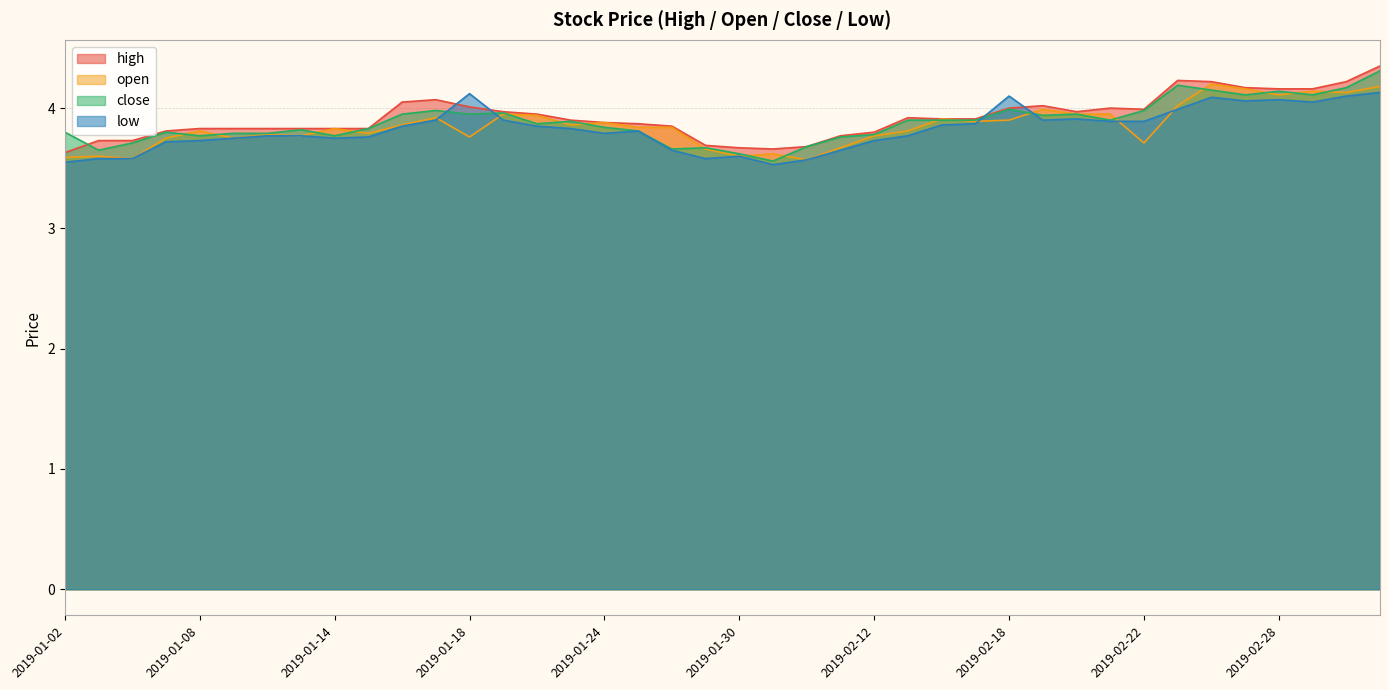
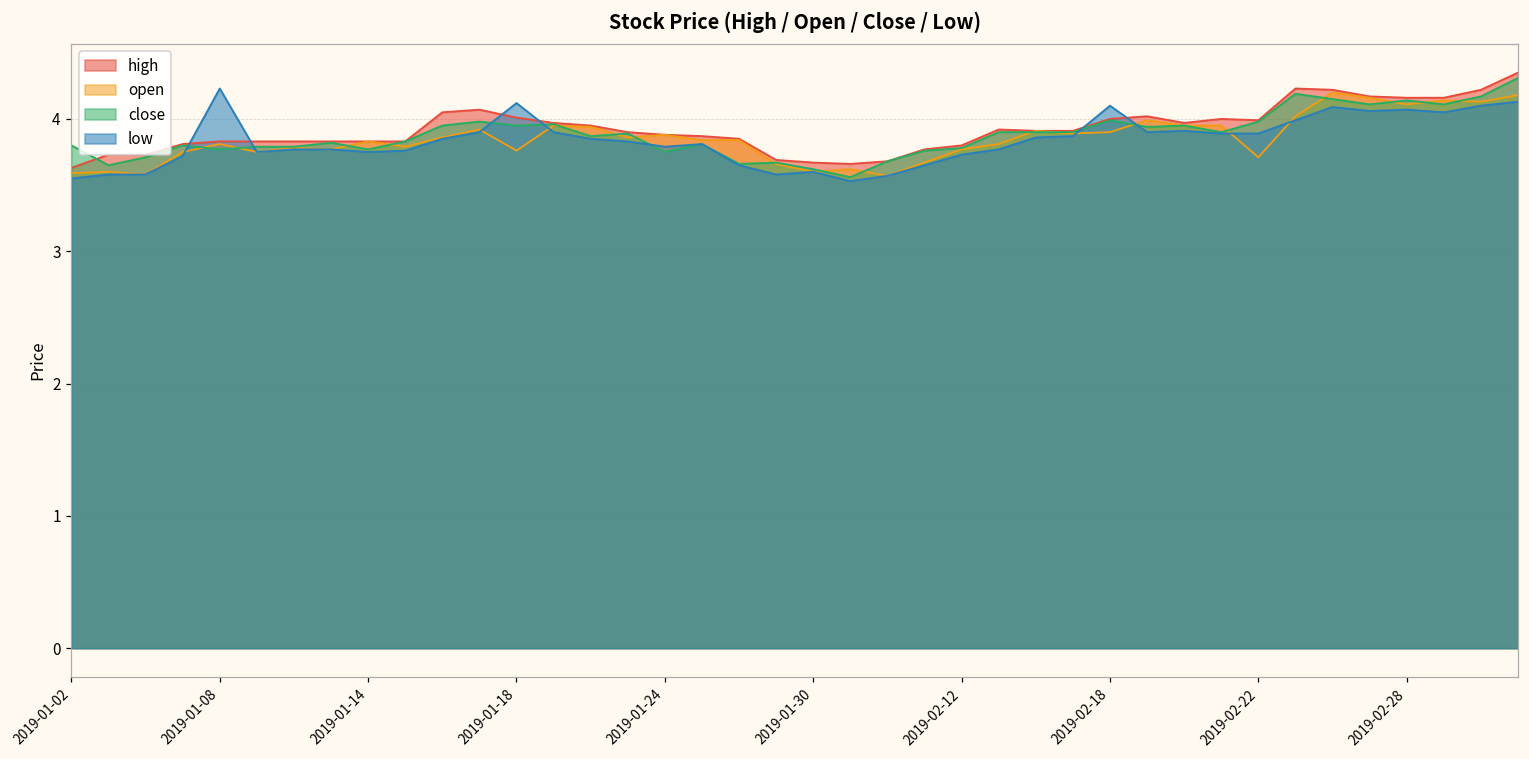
low, 2019-01-08: 3.73 -> 4.23
close, 2019-01-24: 3.84 -> 3.75
